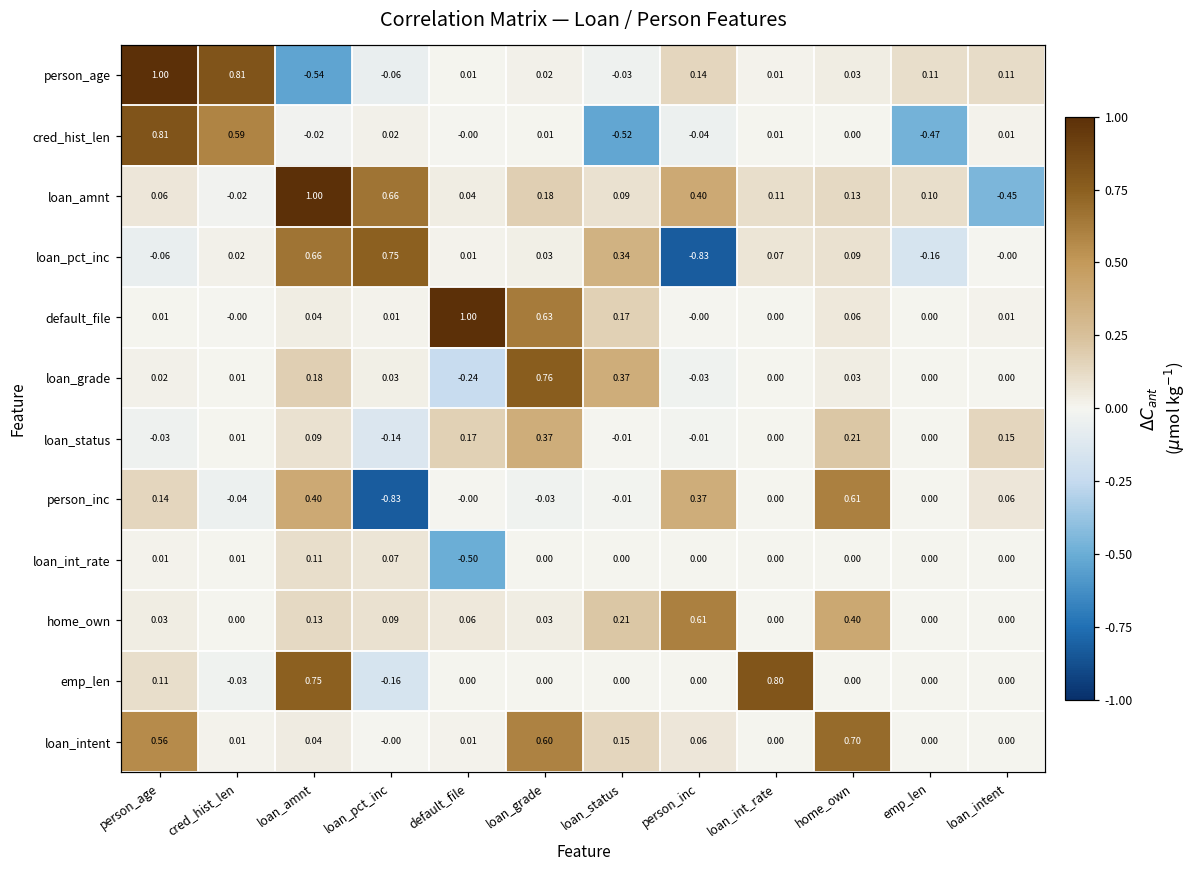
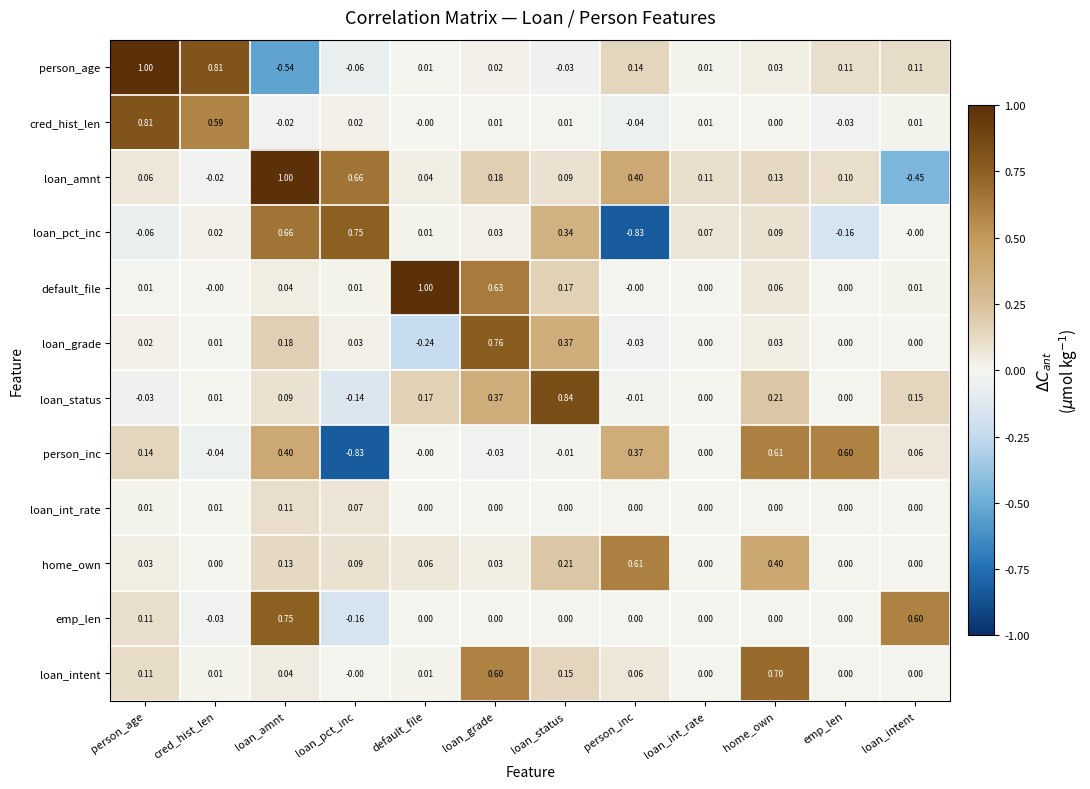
cred_hist_len, loan_status: -0.52 -> 0.01
cred_hist_len, emp_len: -0.47 -> -0.03
loan_status, loan_status: -0.01 -> 0.84
person_inc, emp_len: 0.00 -> 0.60
loan_int_rate, default_file: -0.50 -> 0.00
emp_len, loan_int_rate: 0.80 -> 0.00
emp_len, loan_intent: 0.00 -> 0.60
loan_intent, person_age: 0.56 -> 0.11
